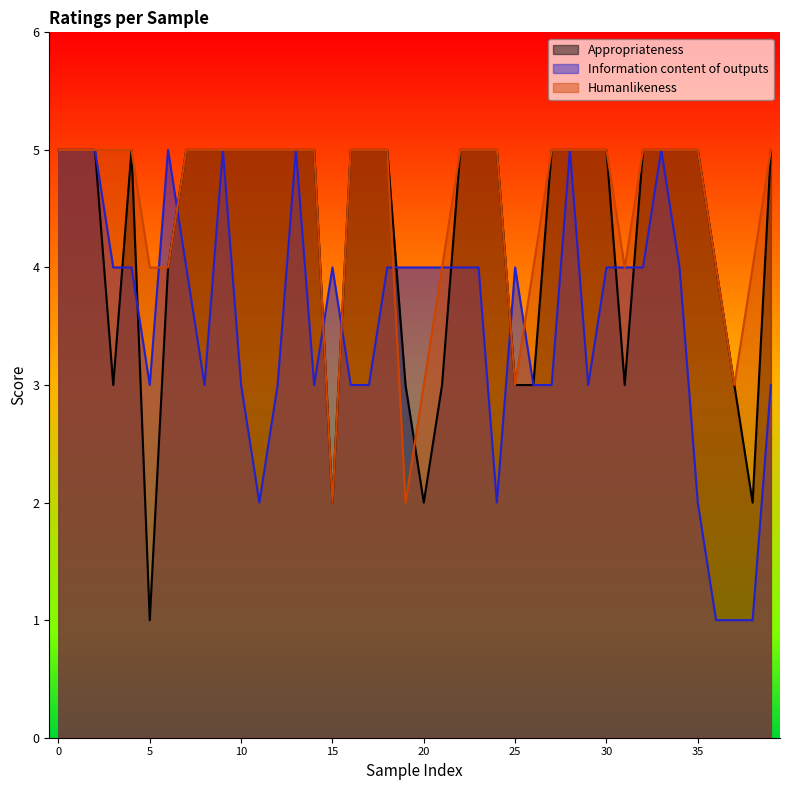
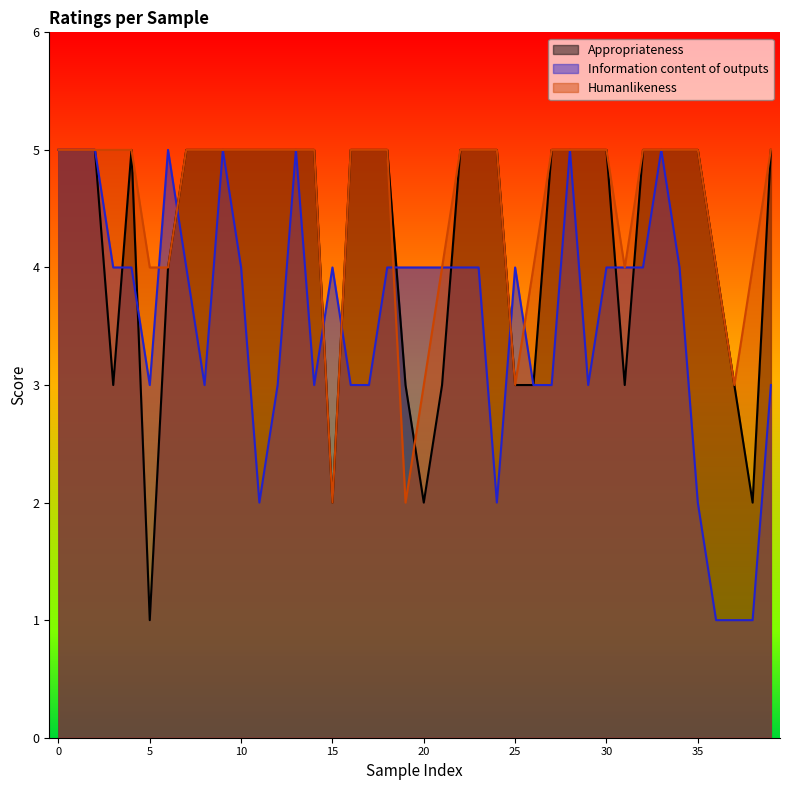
Information content of outputs, 10: 3 -> 4
